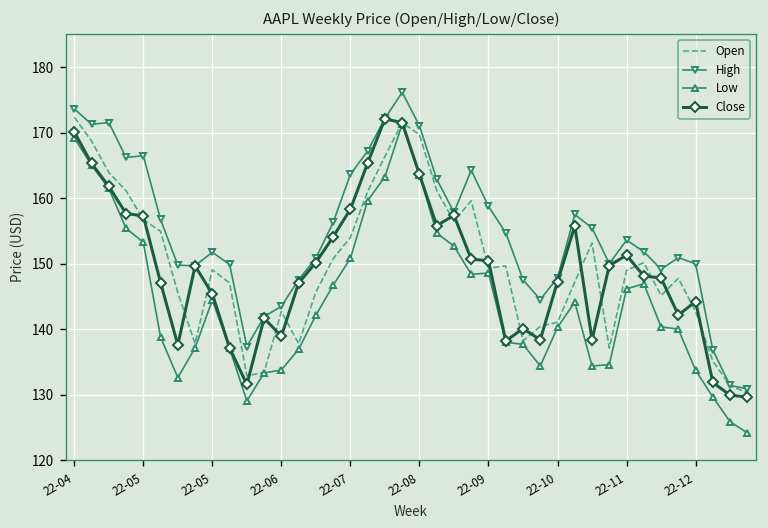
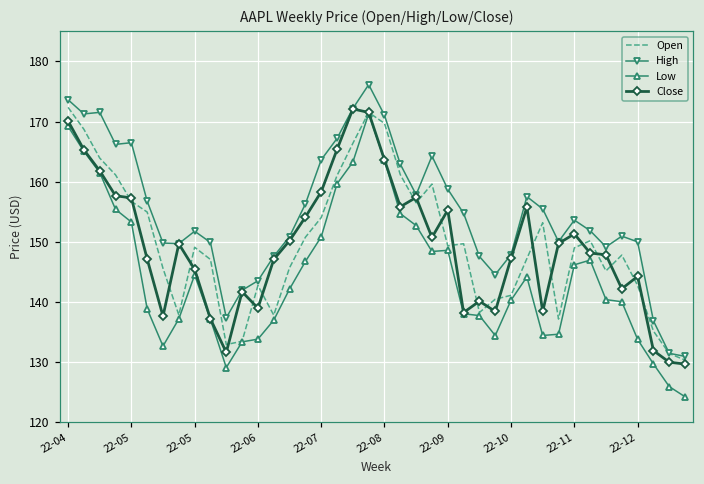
Close, 22-09: 150 -> 155
